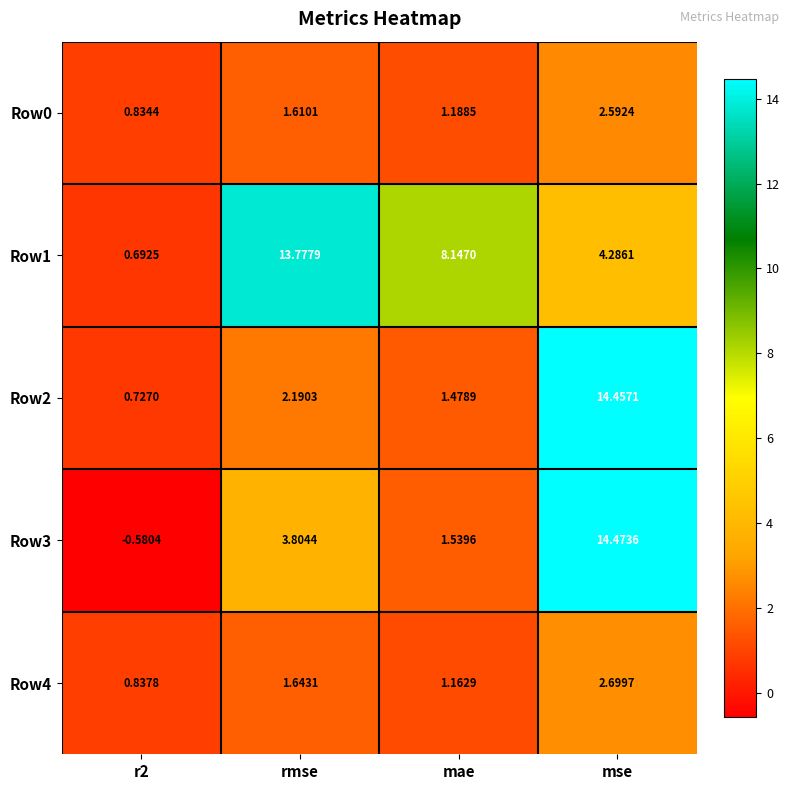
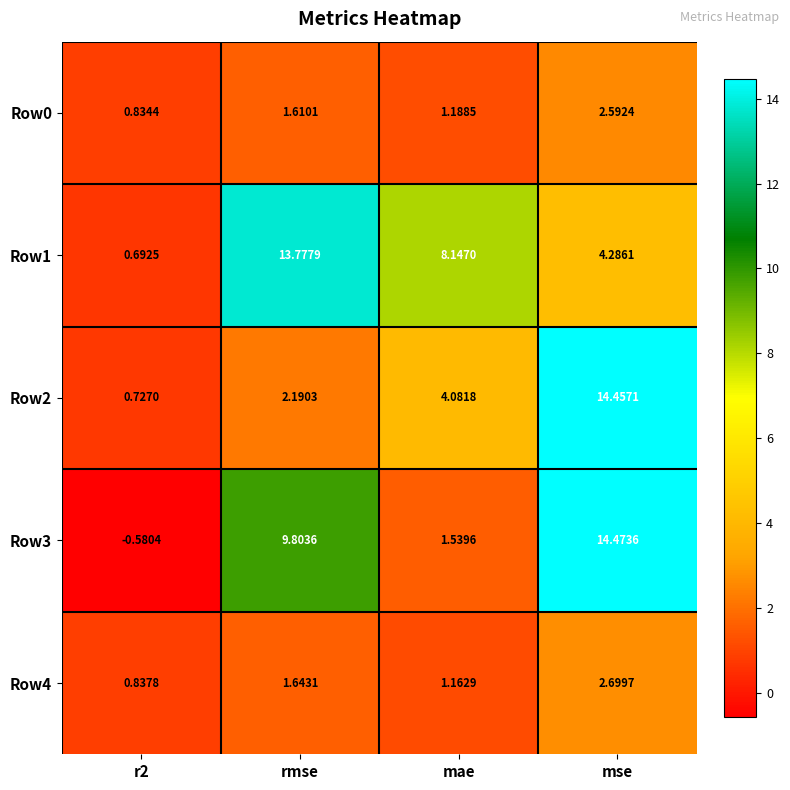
Row2, mae: 1.4789 -> 4.0818
Row3, rmse: 3.8044 -> 9.8036
